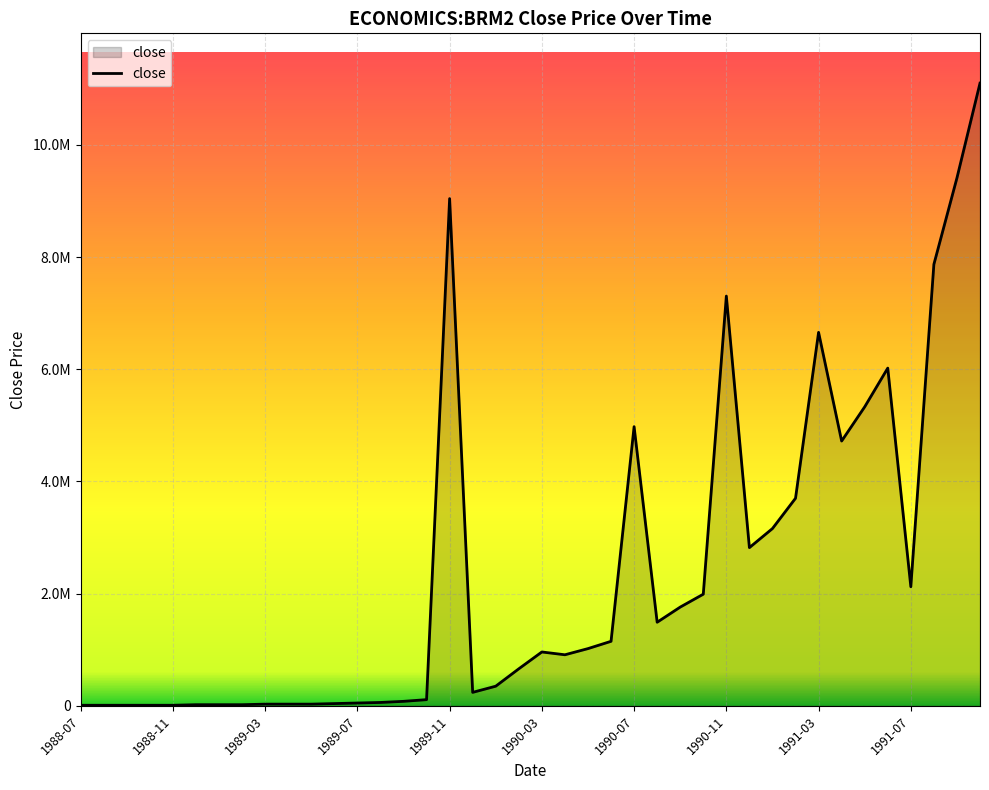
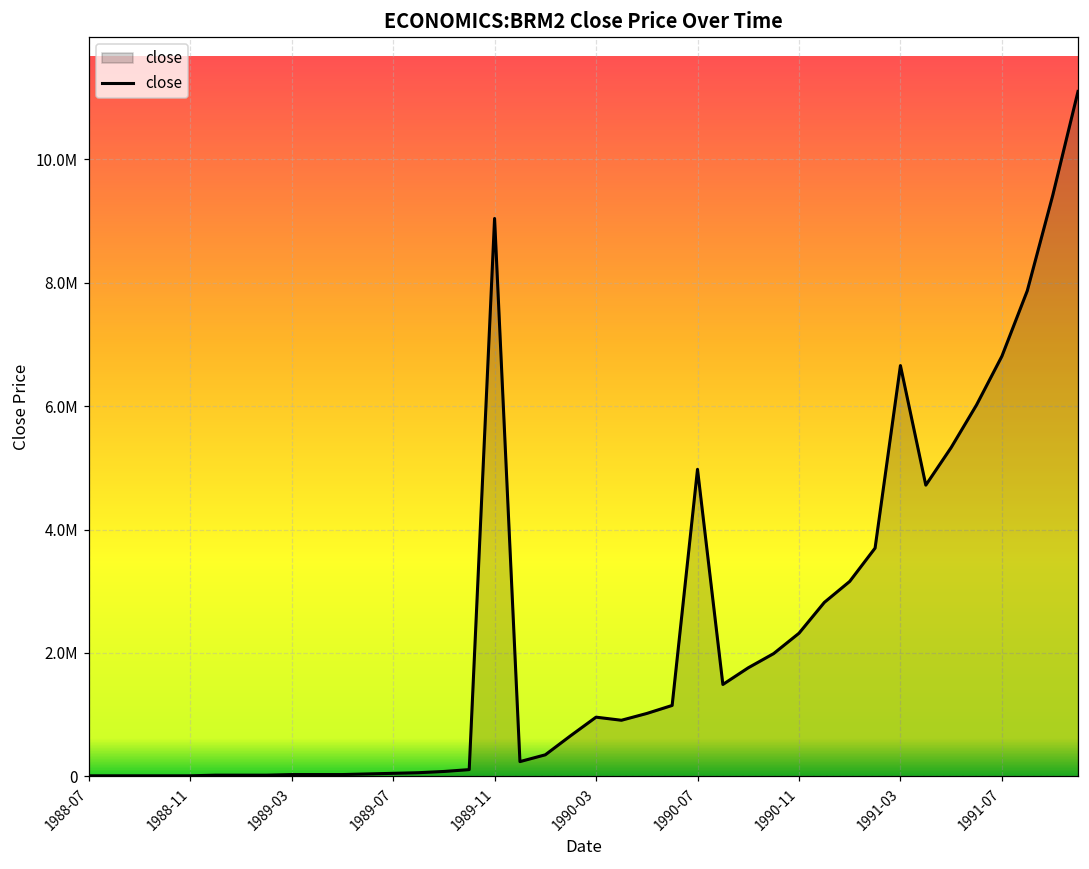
1990-11: 7300000 -> 2300000
1991-07: 2100000 -> 6800000
